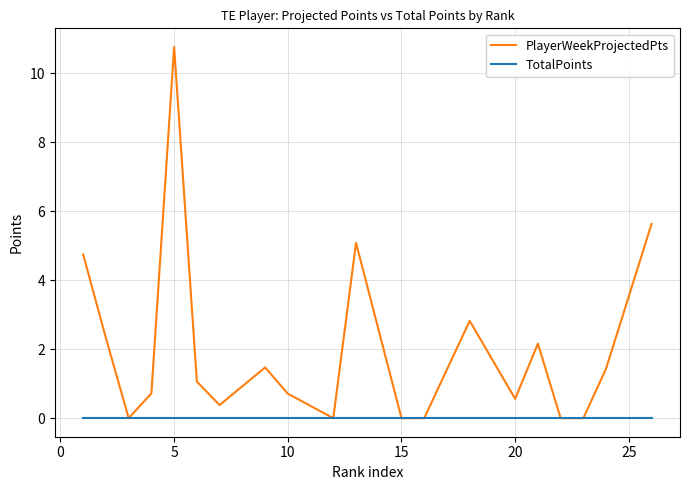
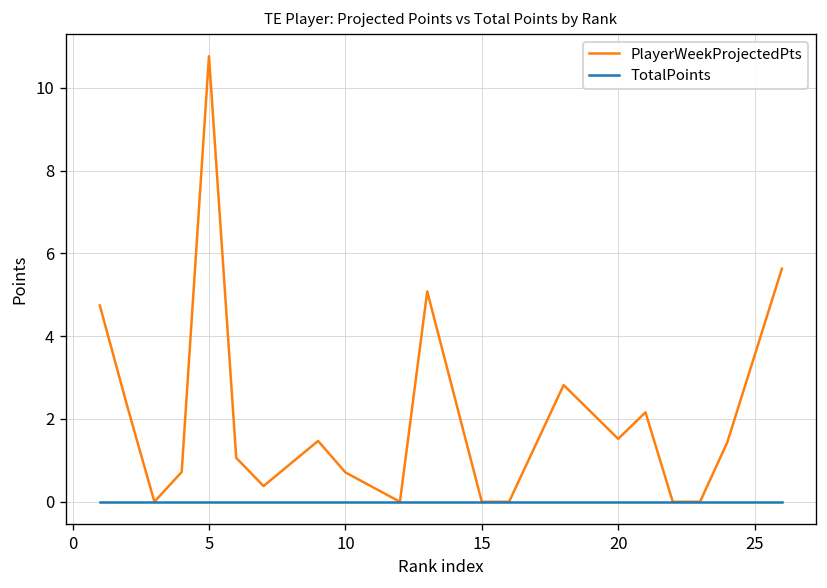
PlayerWeekProjectedPts, 20: 0.6 -> 1.5
